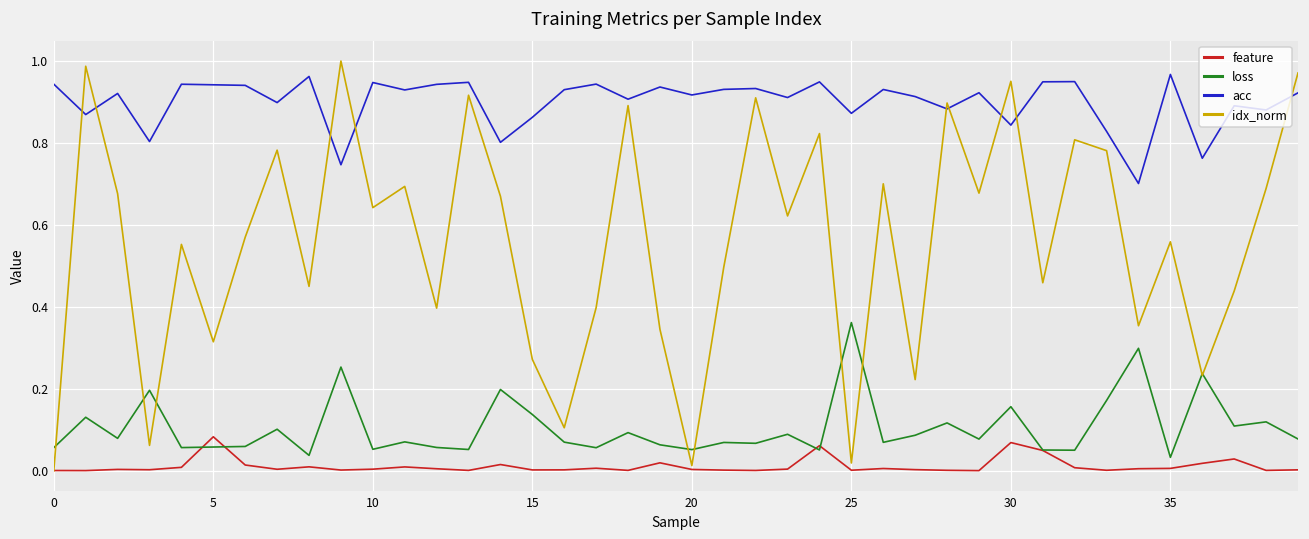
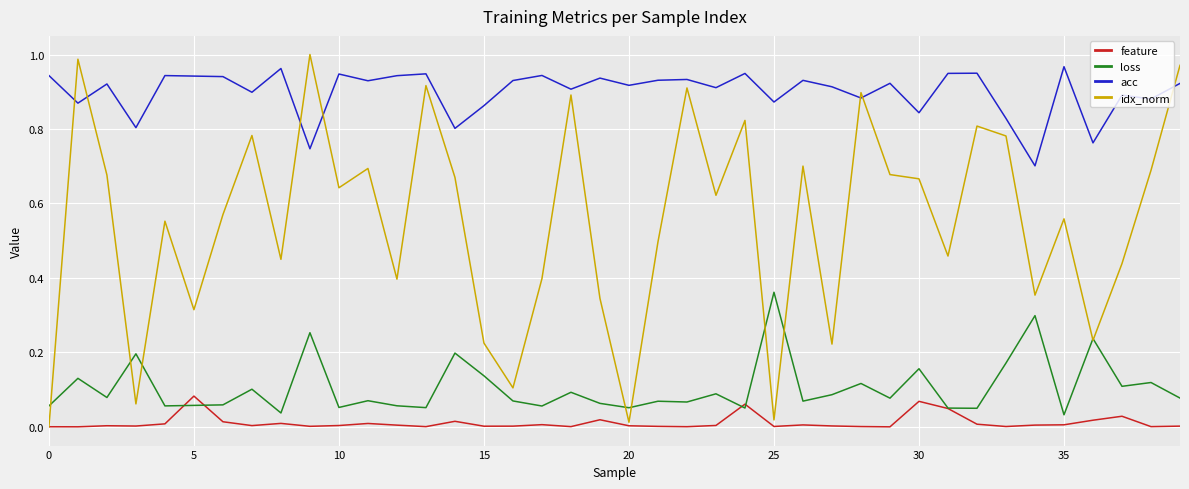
idx_norm, 15: 0.27 -> 0.23
idx_norm, 30: 0.95 -> 0.67
